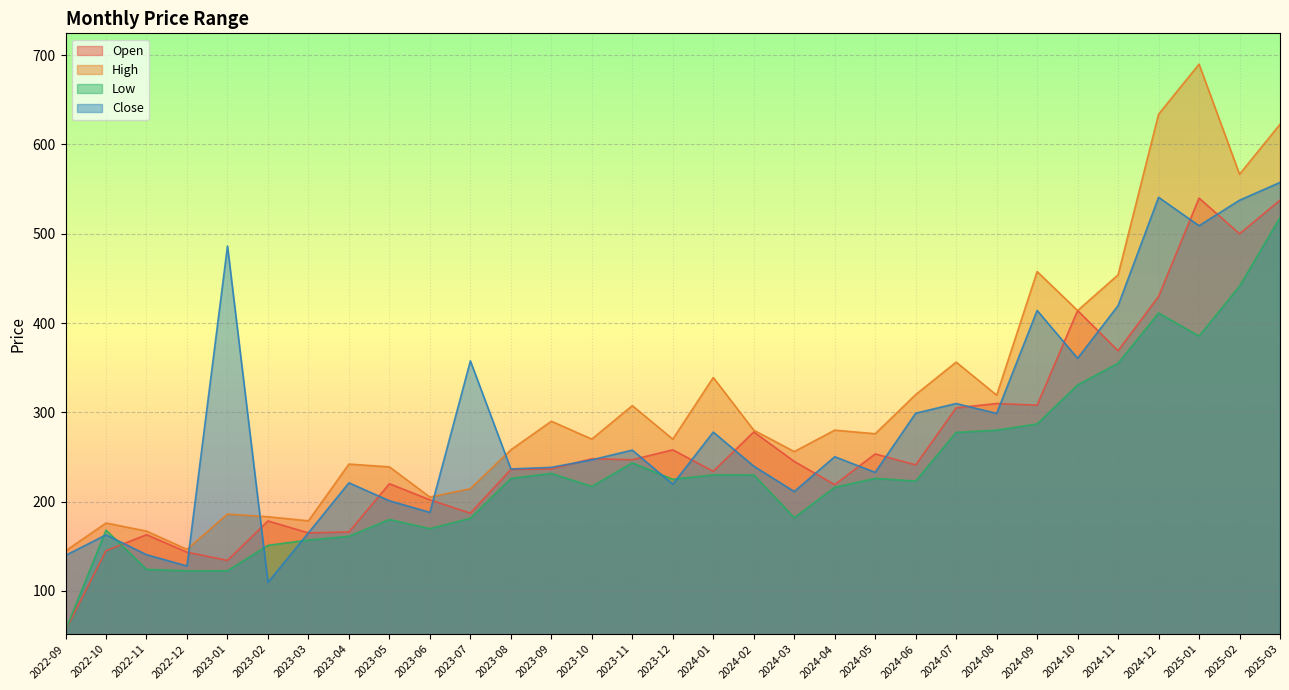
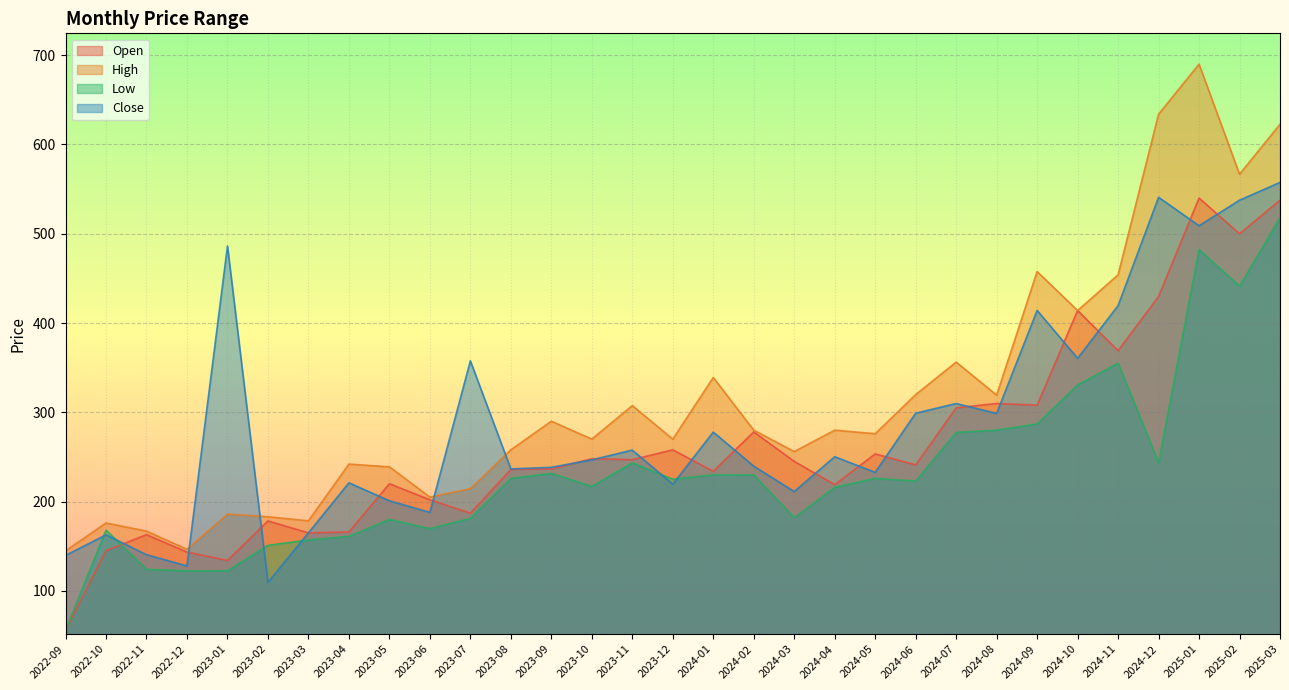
Low, 2024-12: 410 -> 240
Low, 2025-01: 390 -> 480
